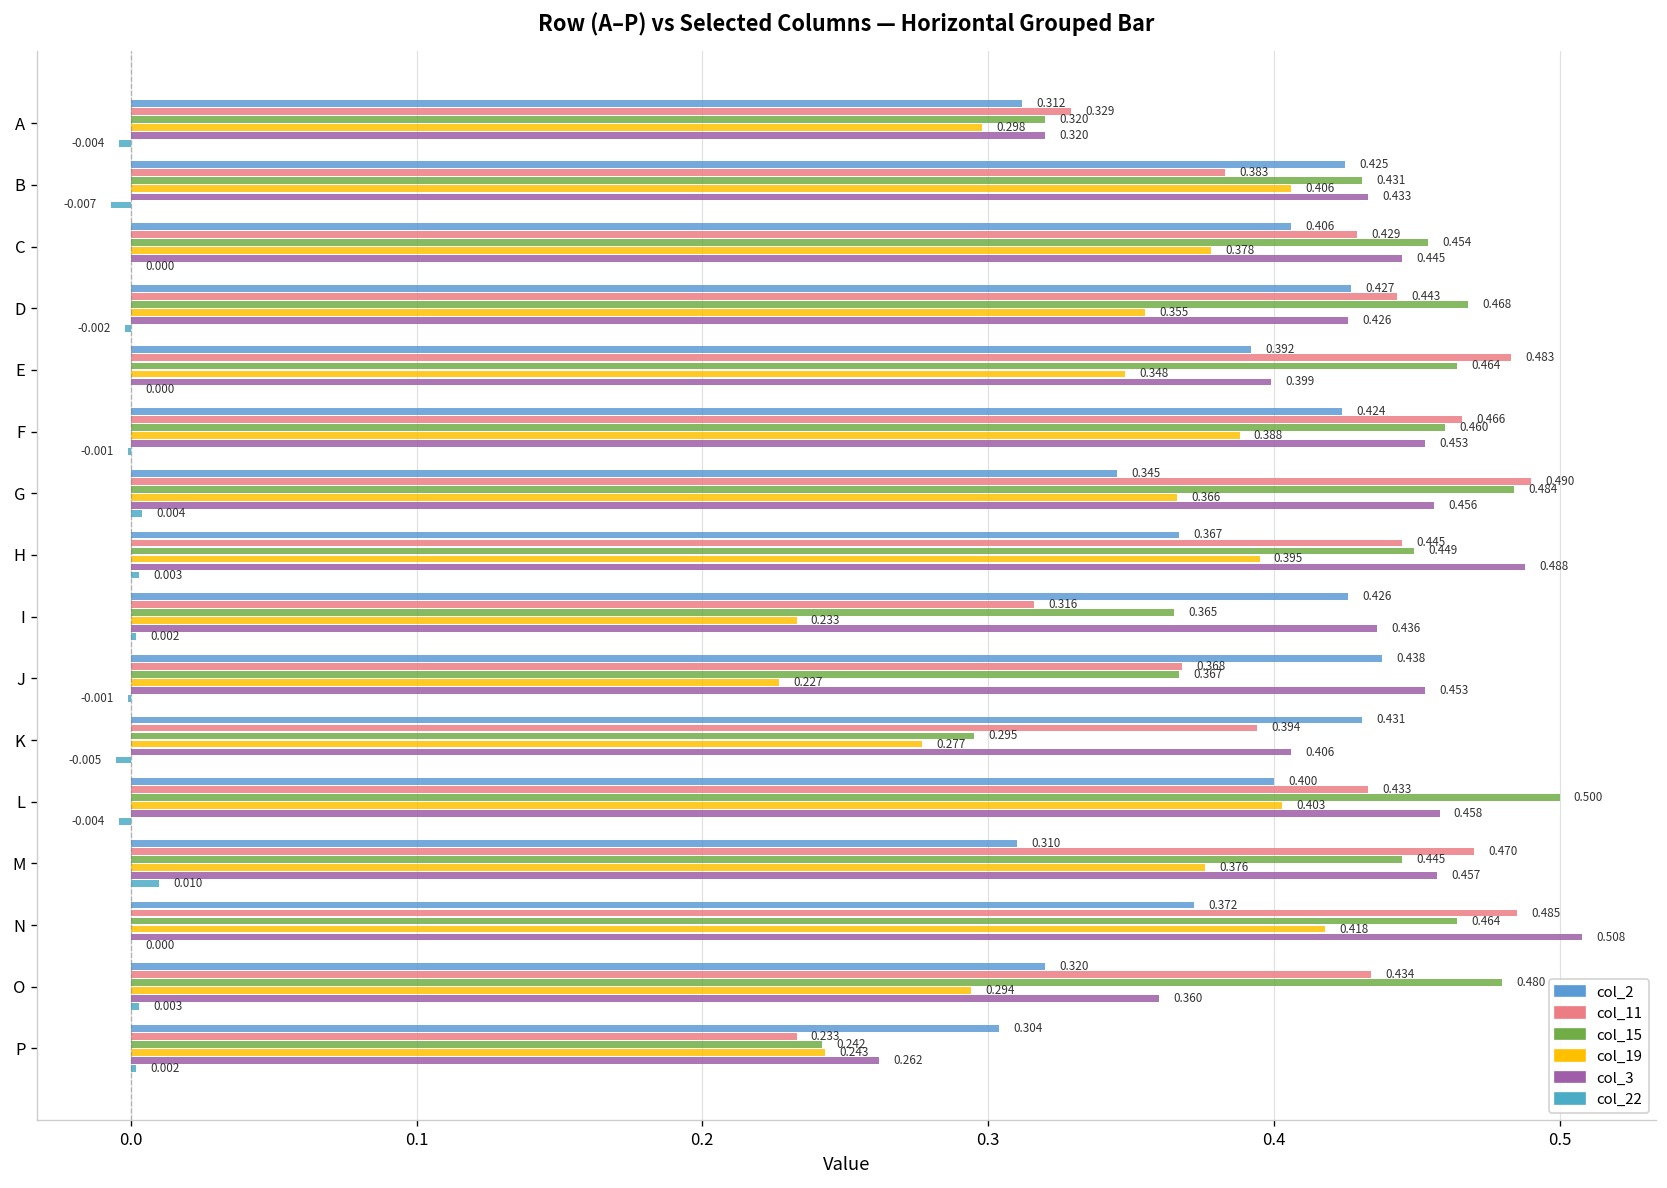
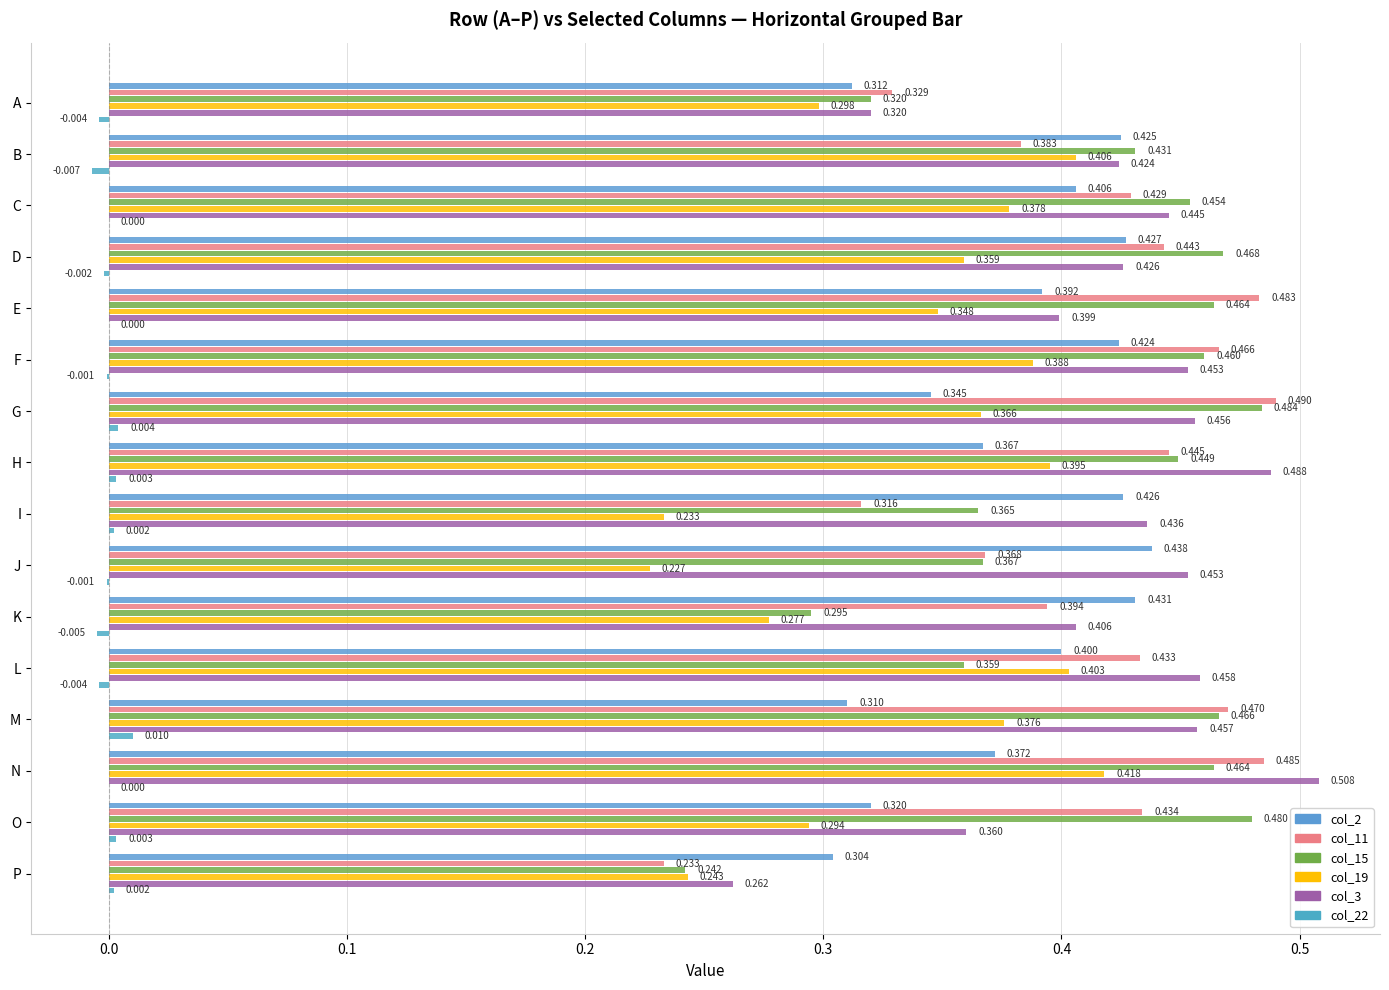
col_3, B: 0.433 -> 0.424
col_19, D: 0.355 -> 0.359
col_15, L: 0.500 -> 0.359
col_15, M: 0.445 -> 0.466
